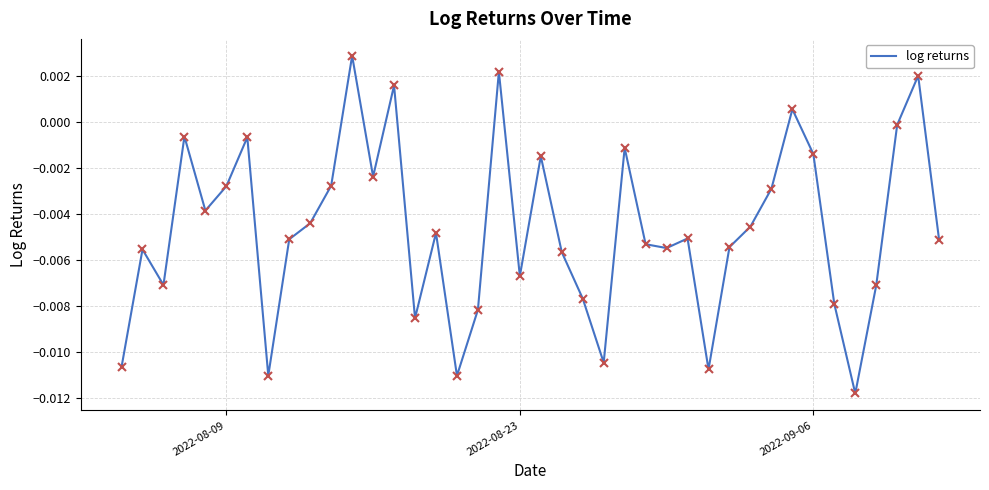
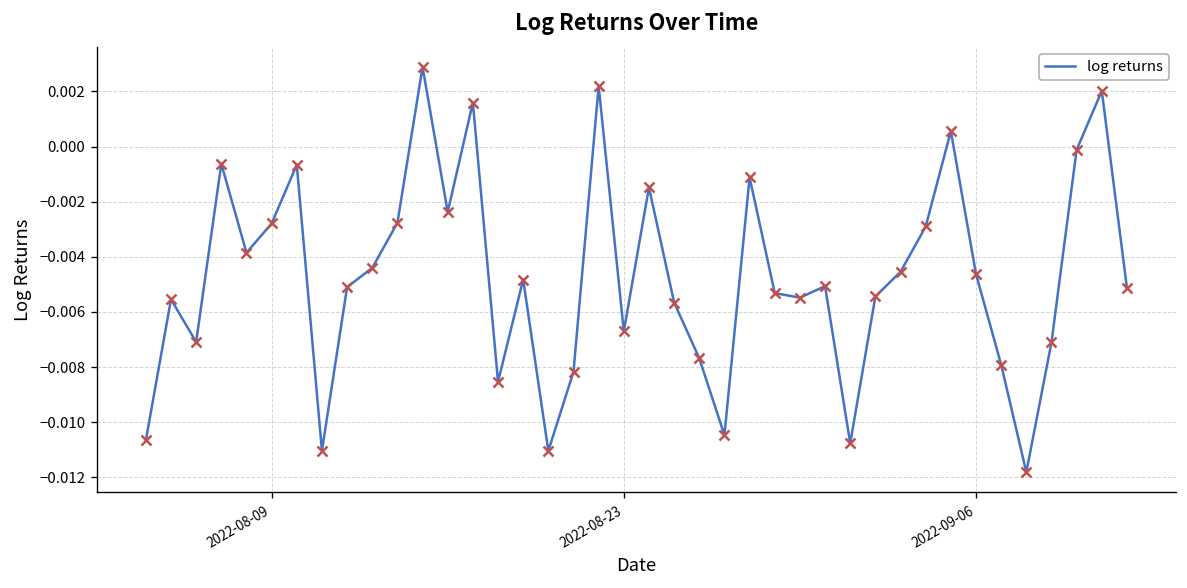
2022-09-06: -0.0014 -> -0.0046
